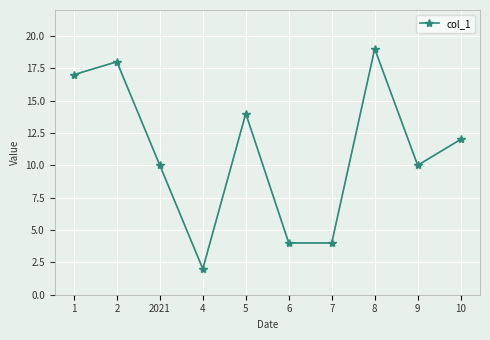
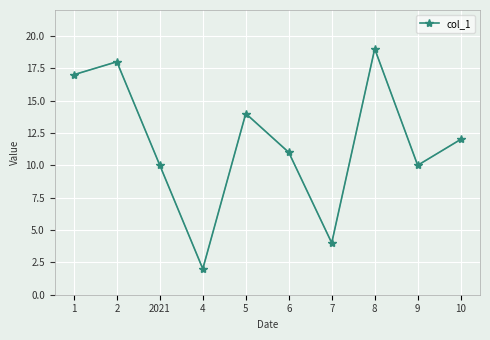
6: 4 -> 11
